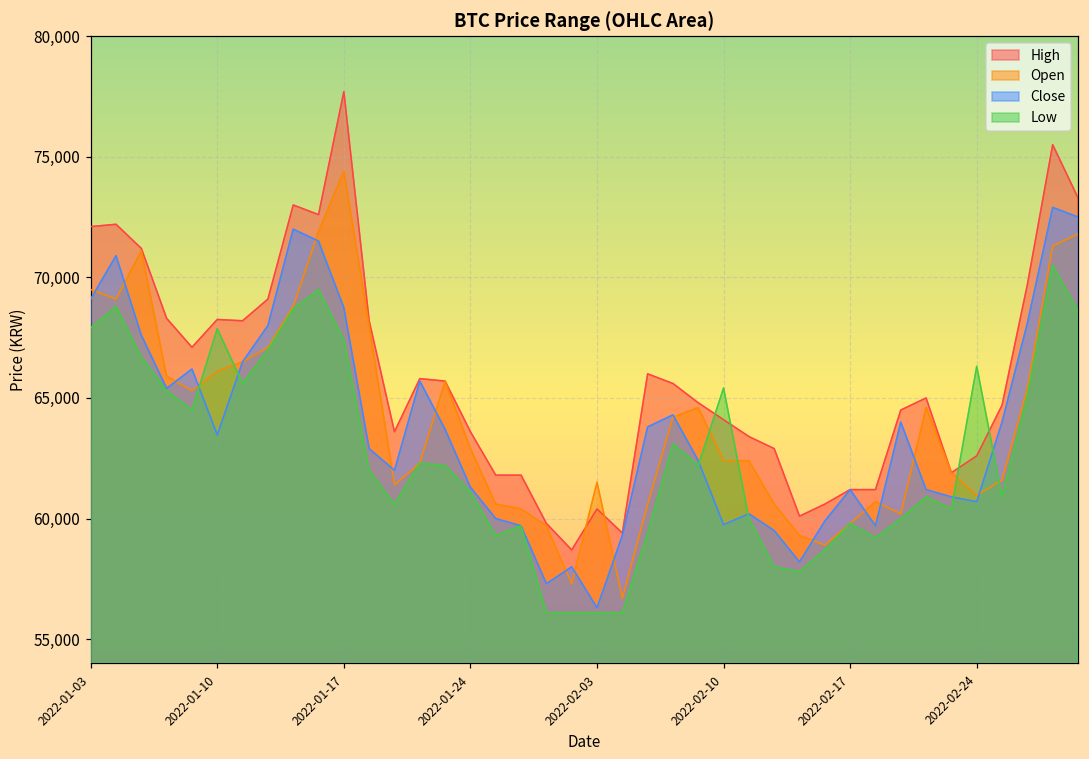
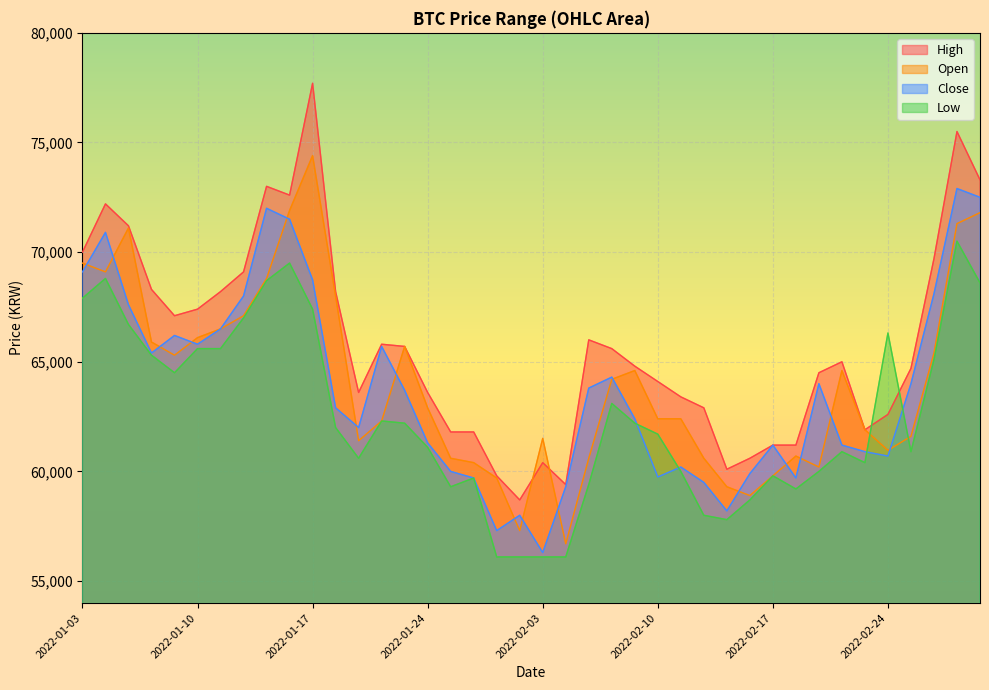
High, 2022-01-03: 72,100 -> 70,000
High, 2022-01-10: 68,300 -> 67,400
Close, 2022-01-10: 63,500 -> 65,800
Low, 2022-01-10: 67,900 -> 65,600
Low, 2022-02-10: 65,400 -> 61,700
